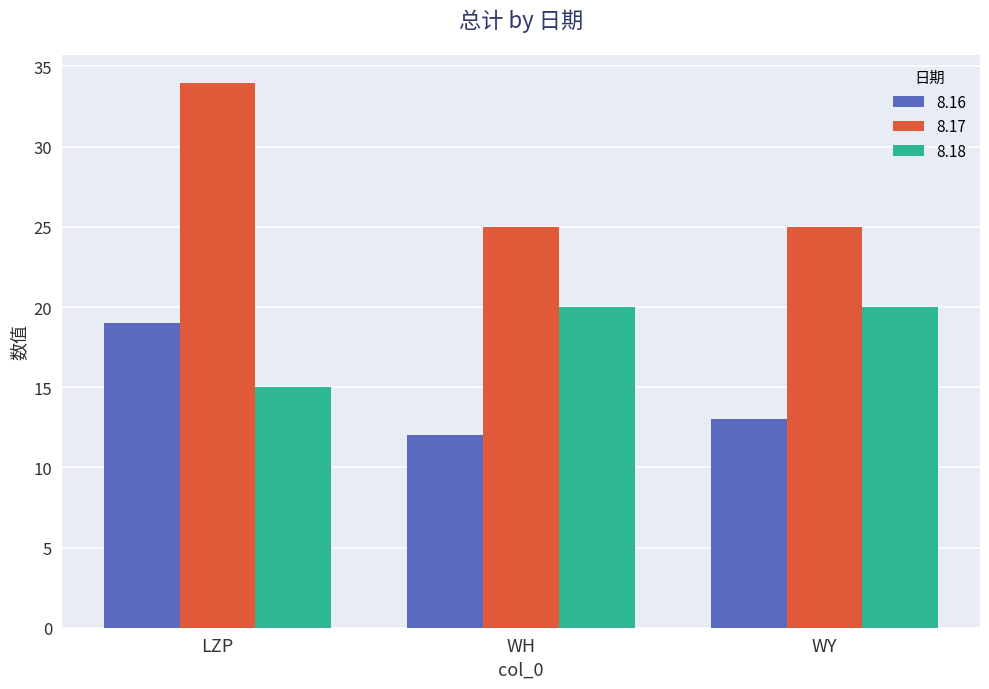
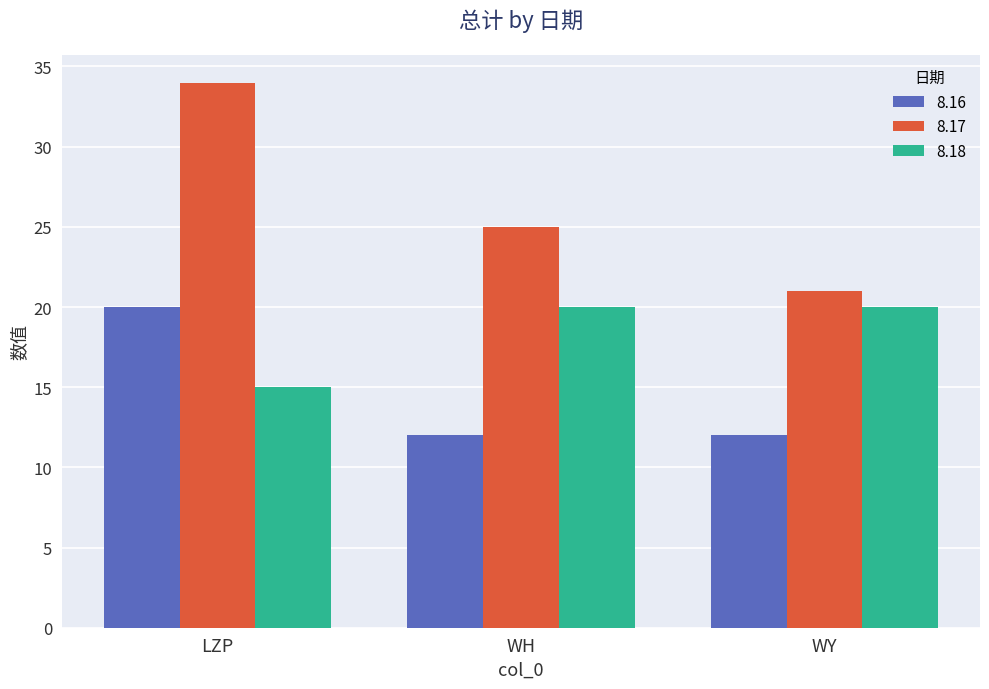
8.16, LZP: 19 -> 20
8.16, WY: 13 -> 12
8.17, WY: 25 -> 21
